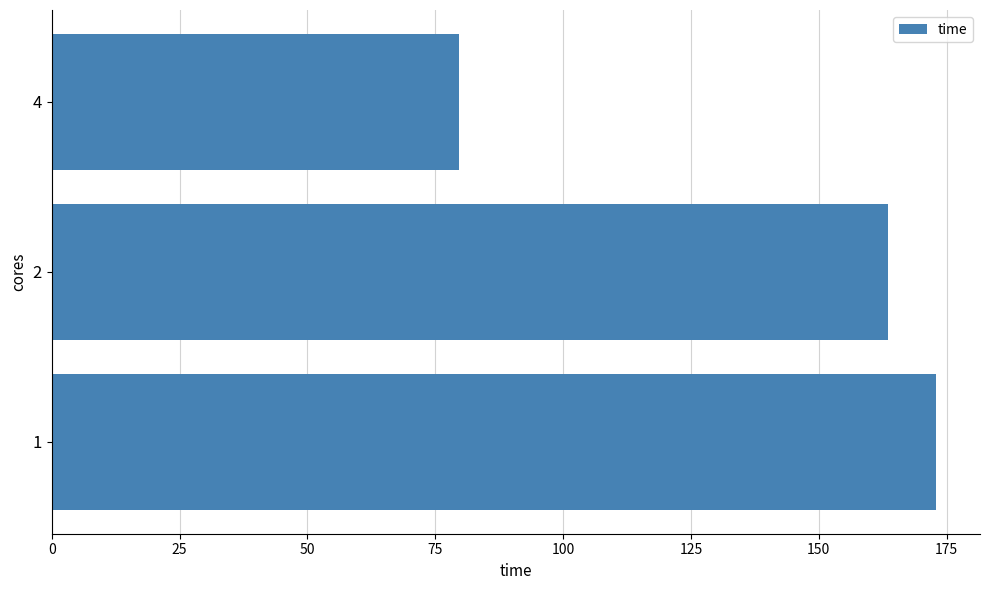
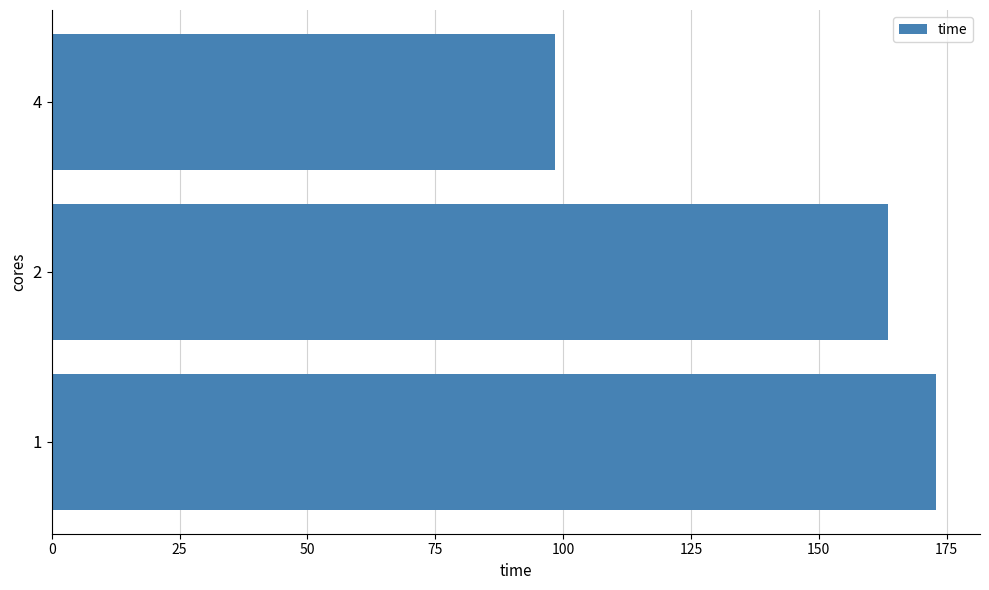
4: 80 -> 98
